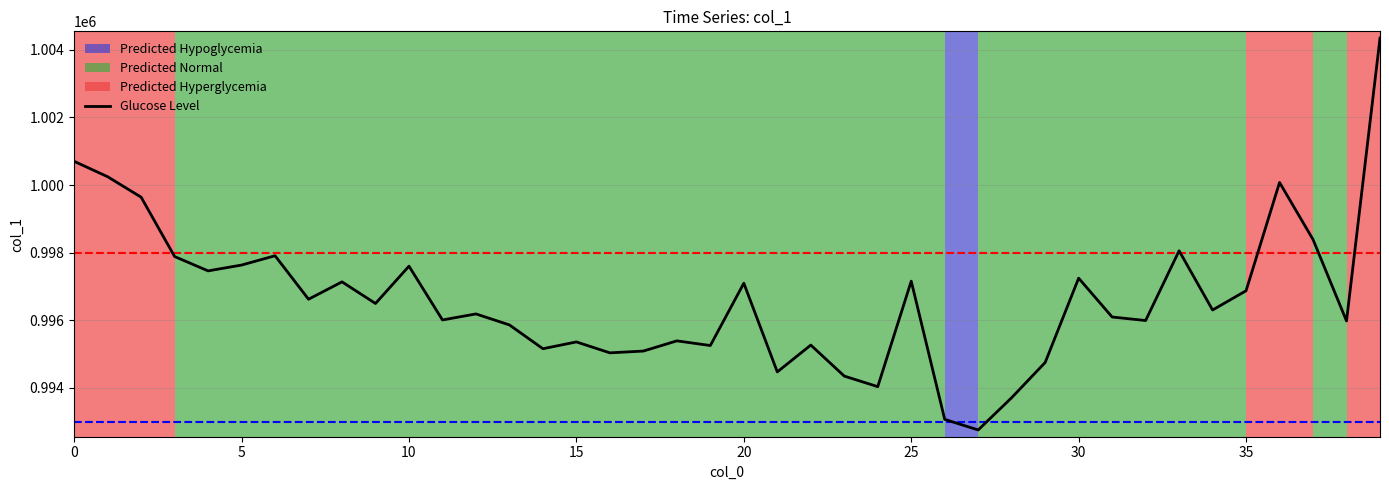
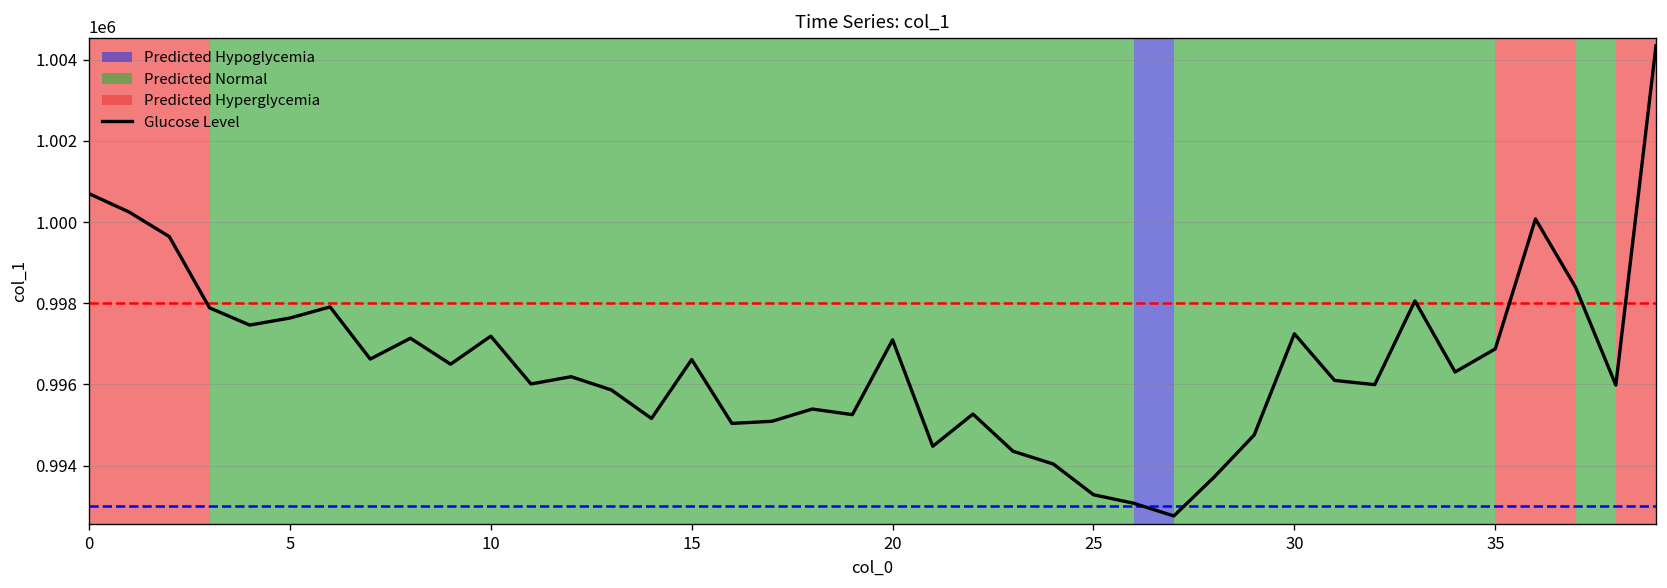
10: 997600 -> 997200
15: 995400 -> 996600
25: 997200 -> 993300
